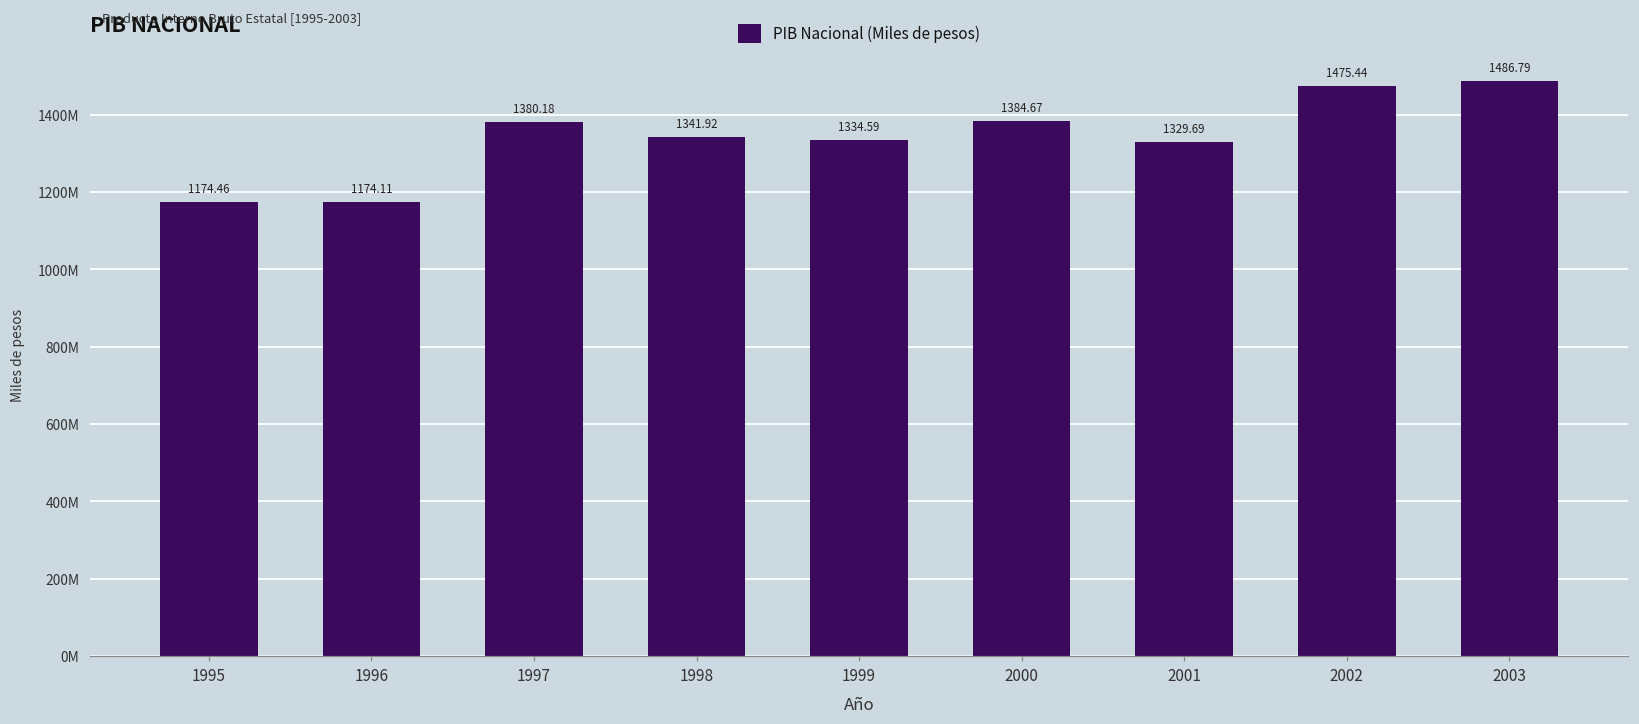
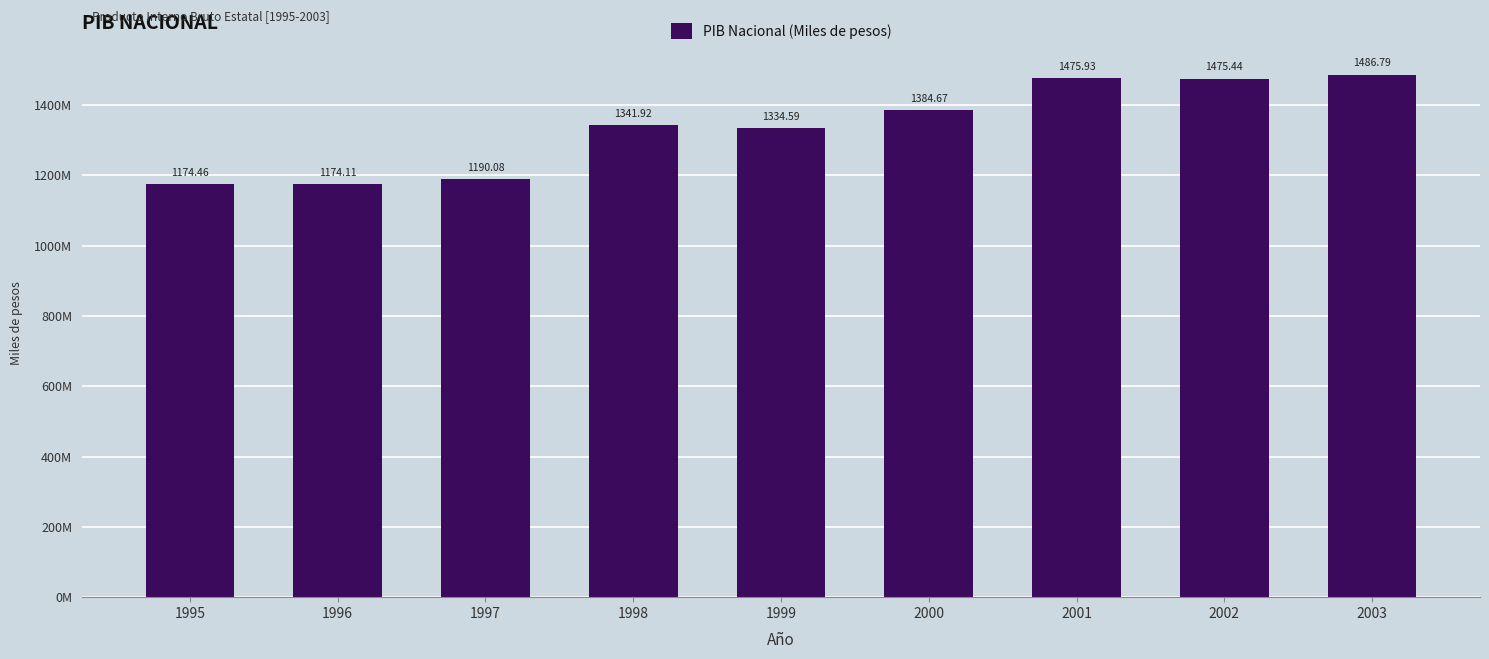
1997: 1380.18 -> 1190.08
2001: 1329.69 -> 1475.93
